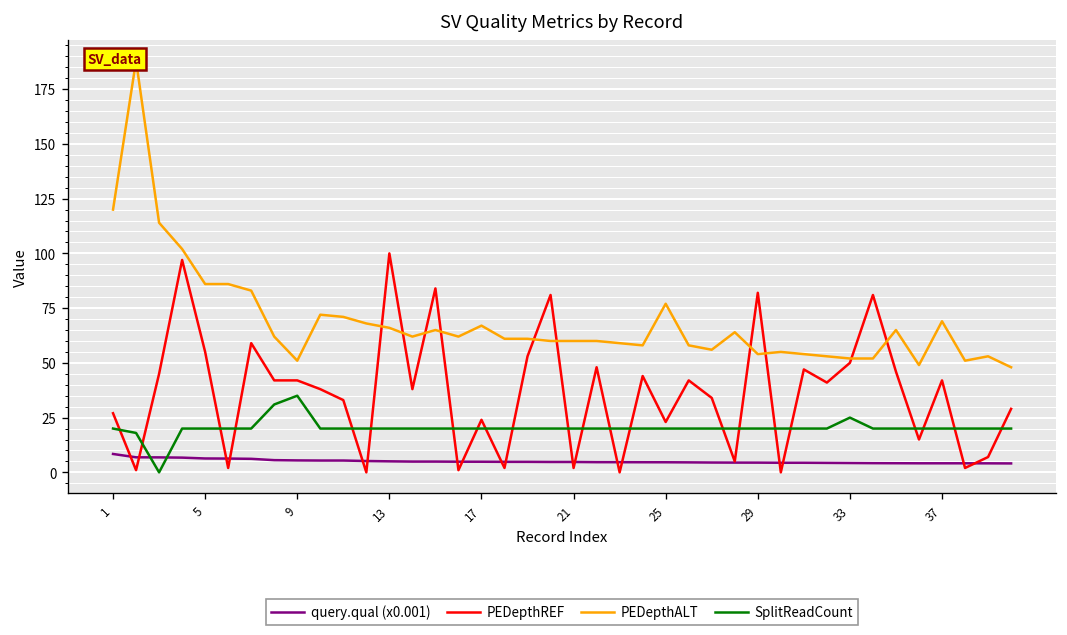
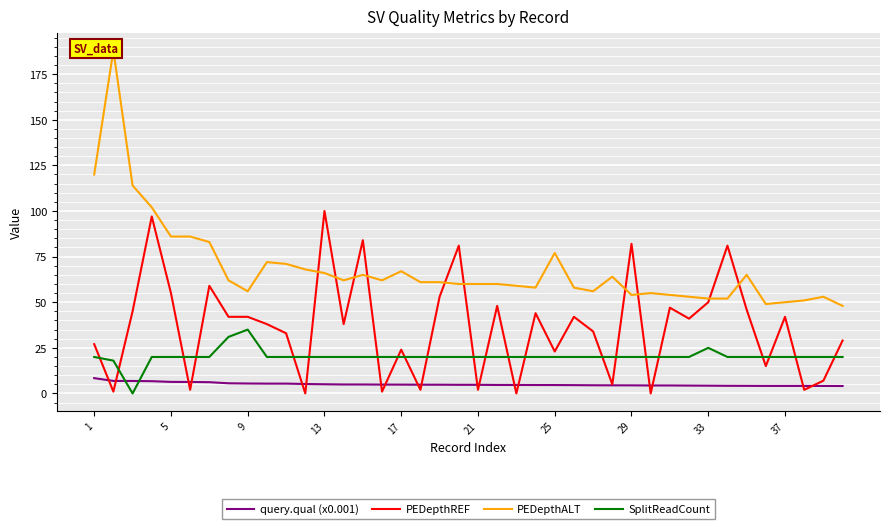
PEDepthALT, 9: 51 -> 56
PEDepthALT, 37: 69 -> 50
